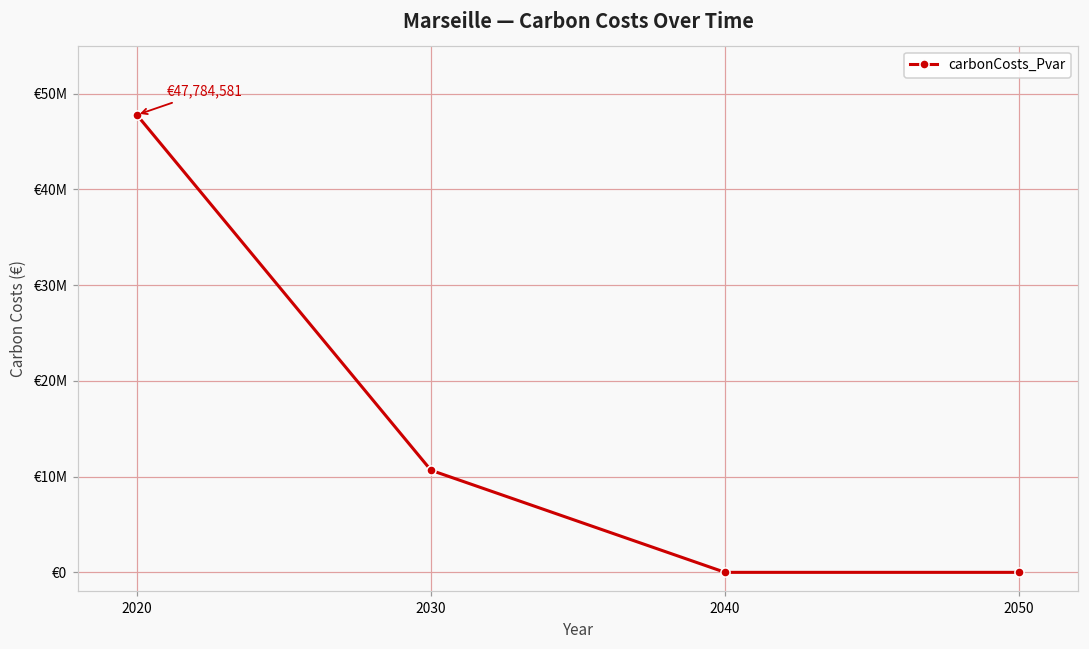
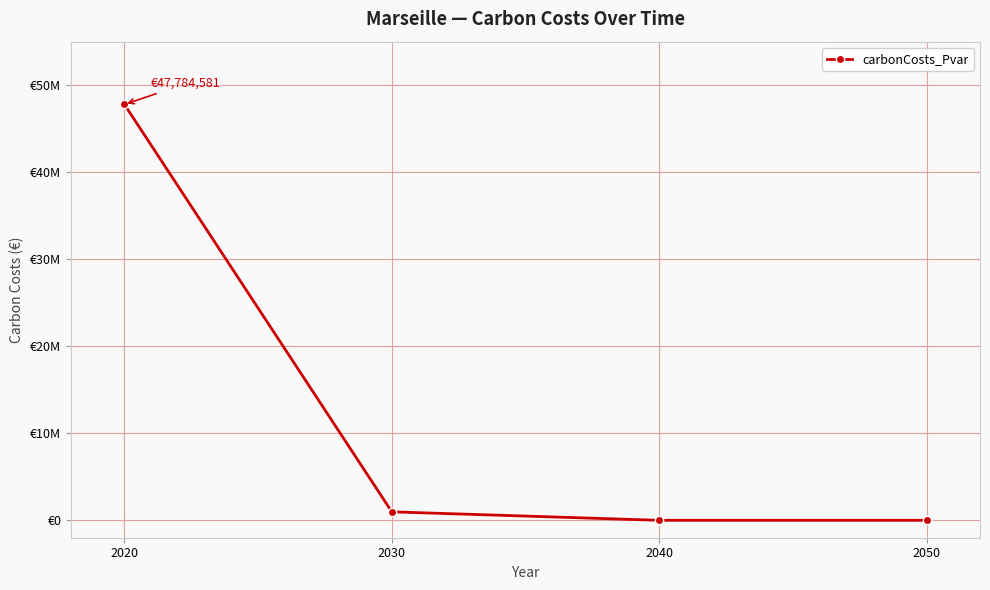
2030: €11000000 -> €1000000
